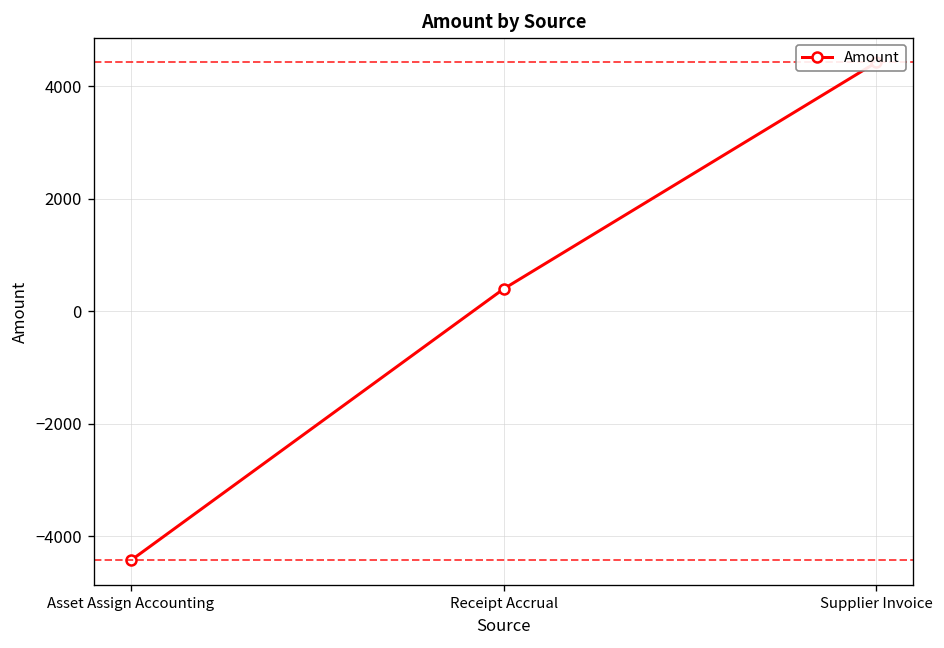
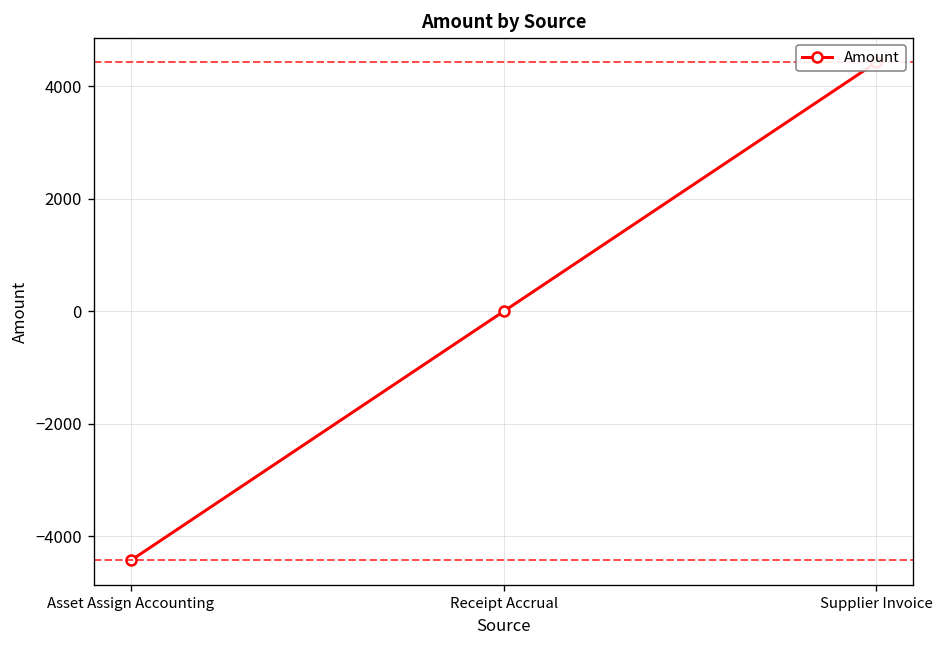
Receipt Accrual: 400 -> 0
